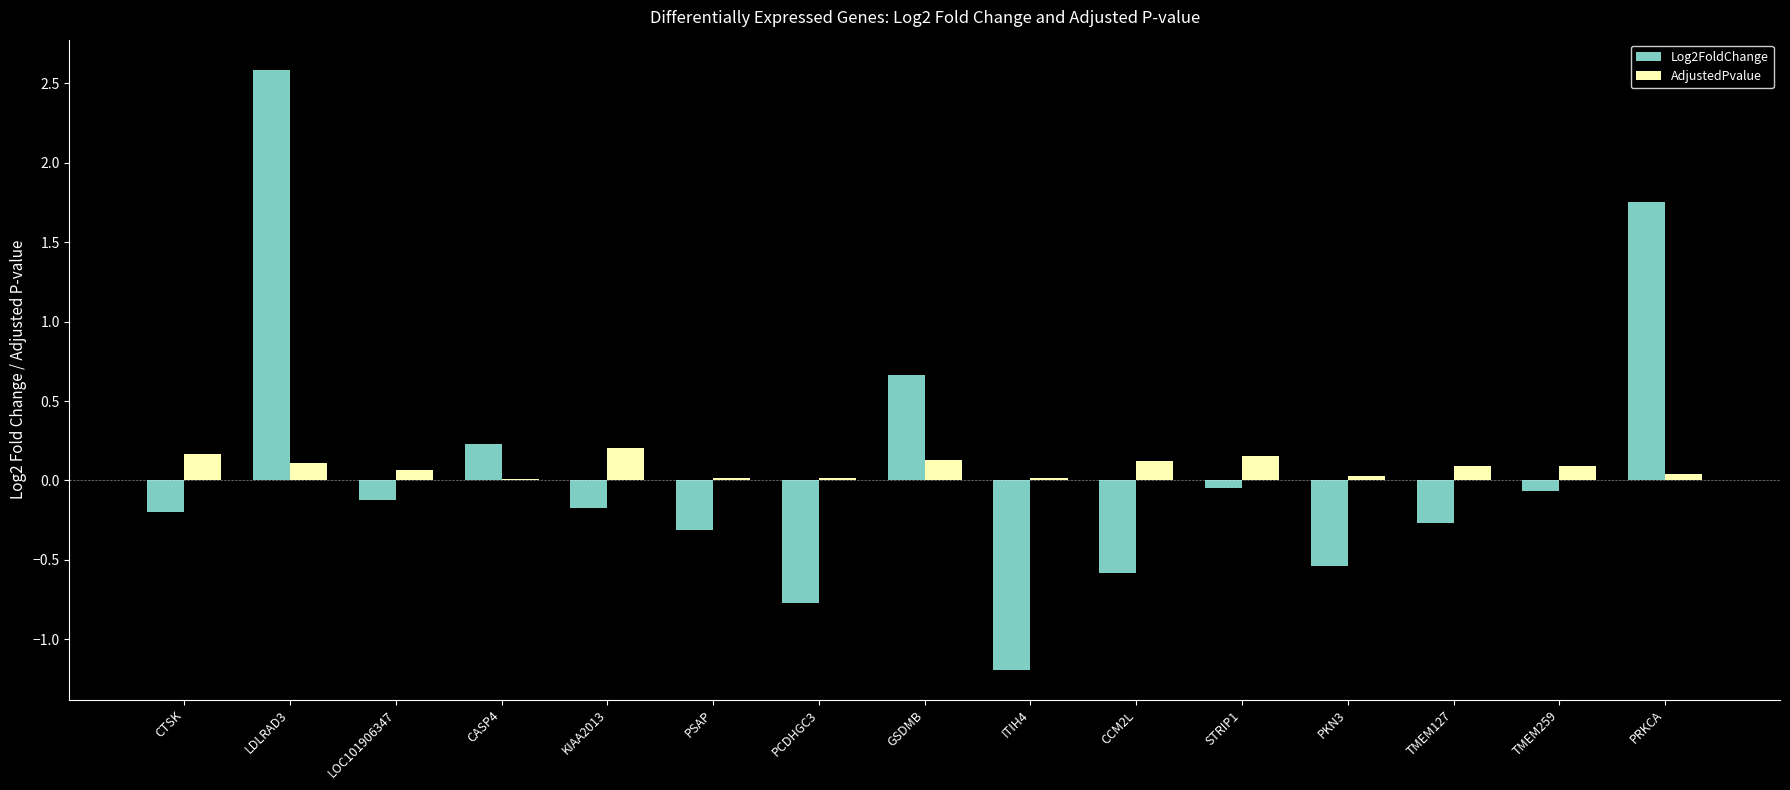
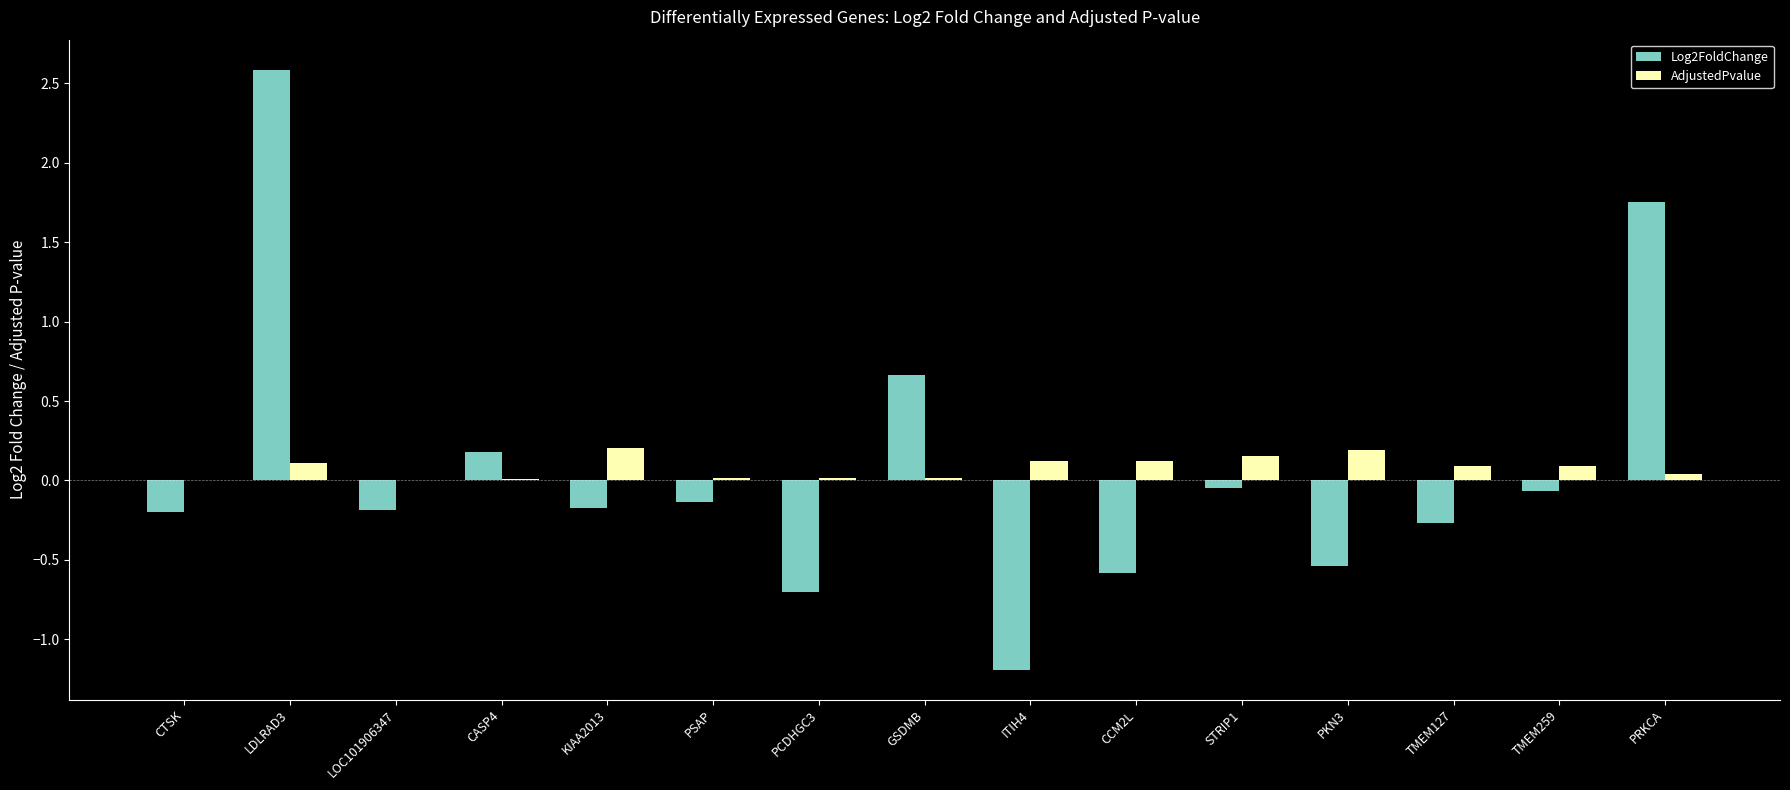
AdjustedPvalue, CTSK: 0.17 -> 0.00
Log2FoldChange, LOC101906347: -0.12 -> -0.18
AdjustedPvalue, LOC101906347: 0.07 -> 0.00
Log2FoldChange, CASP4: 0.23 -> 0.18
Log2FoldChange, PSAP: -0.31 -> -0.13
Log2FoldChange, PCDHGC3: -0.77 -> -0.70
AdjustedPvalue, GSDMB: 0.13 -> 0.02
AdjustedPvalue, ITIH4: 0.02 -> 0.12
AdjustedPvalue, PKN3: 0.03 -> 0.19
